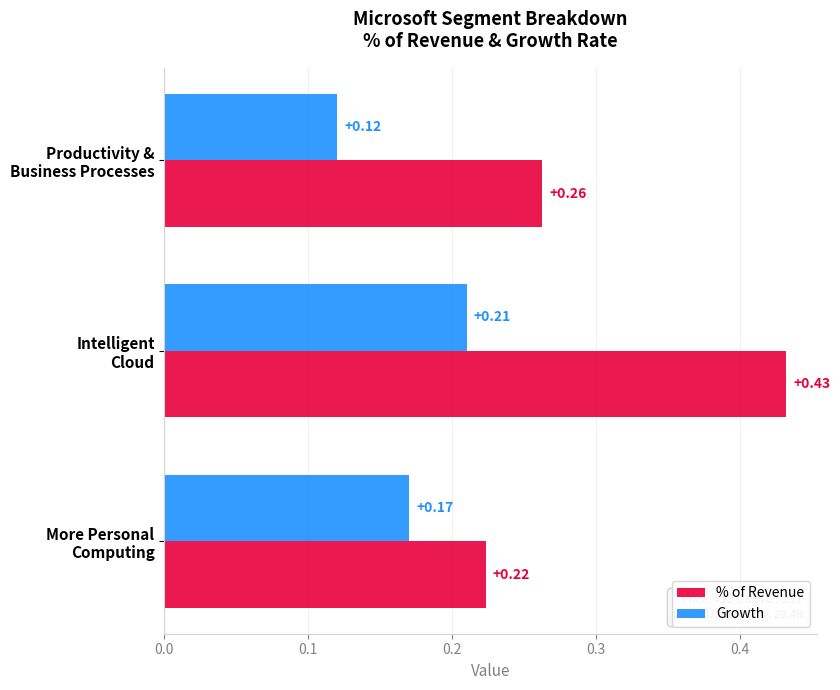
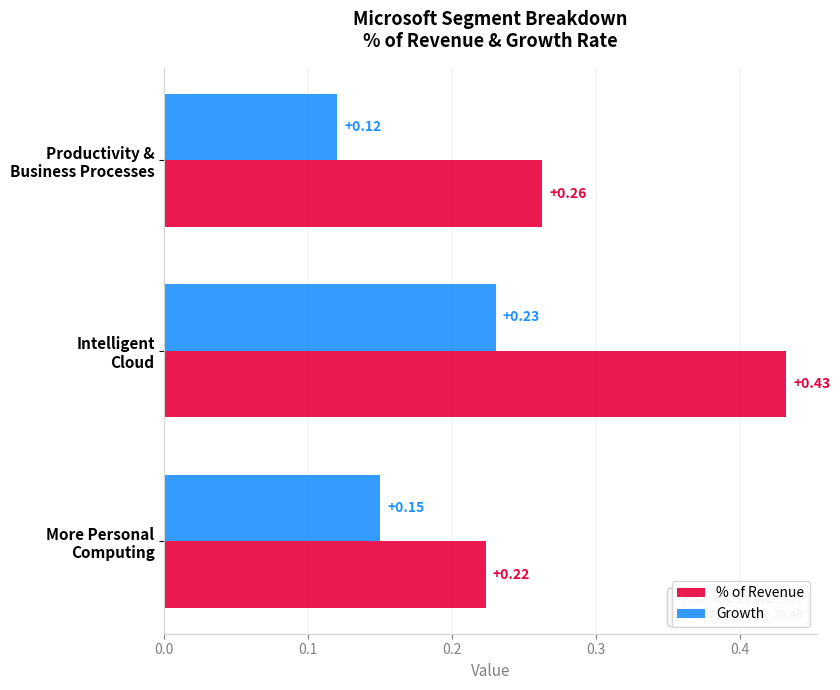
Growth, Intelligent Cloud: +0.21 -> +0.23
Growth, More Personal Computing: +0.17 -> +0.15
